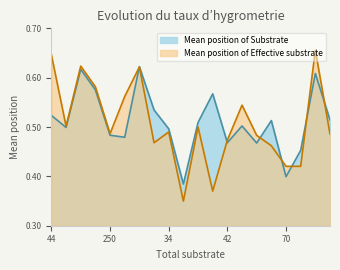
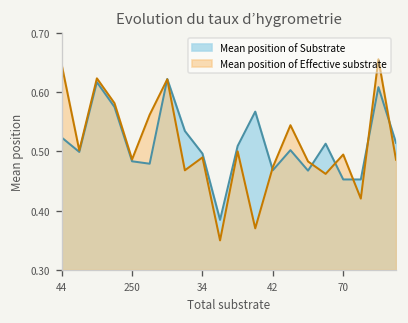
Mean position of Substrate, 70: 0.40 -> 0.45
Mean position of Effective substrate, 70: 0.42 -> 0.49
